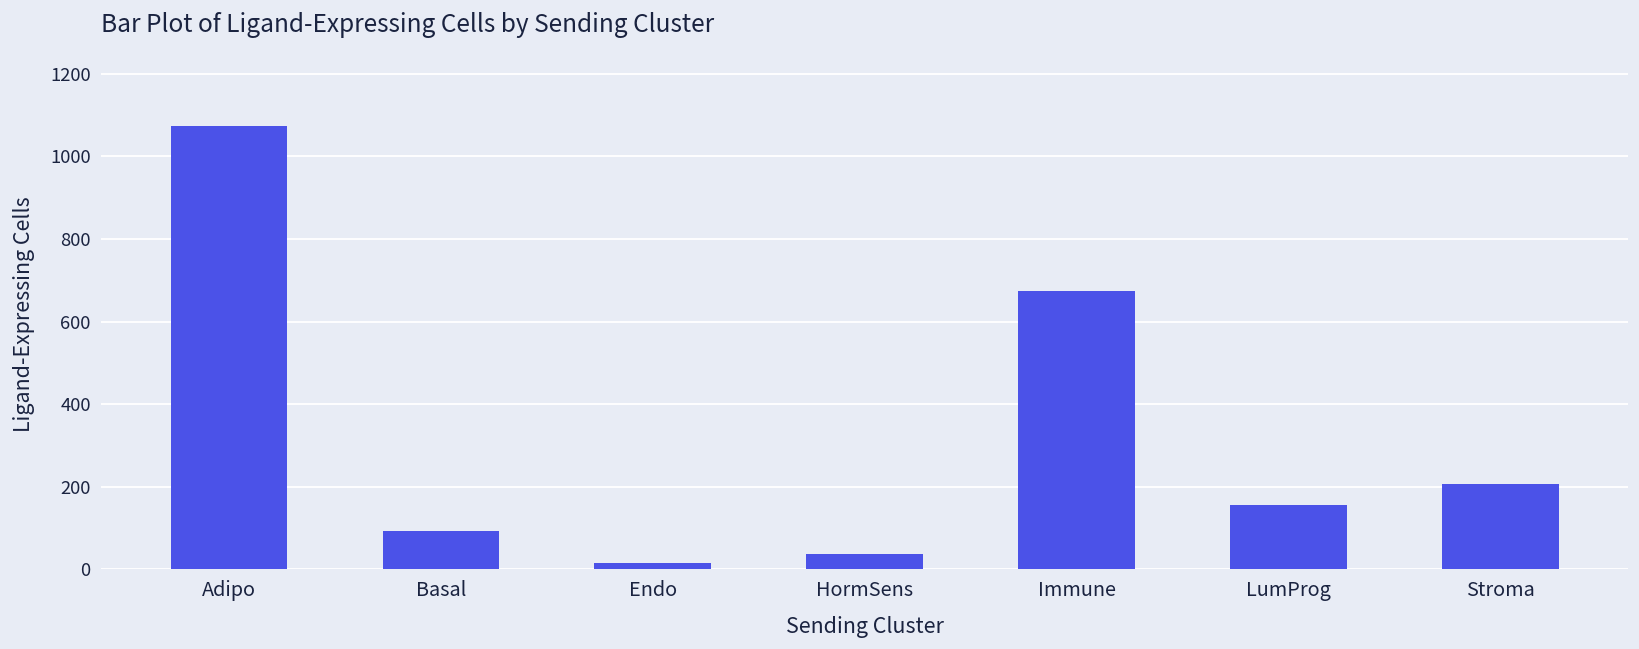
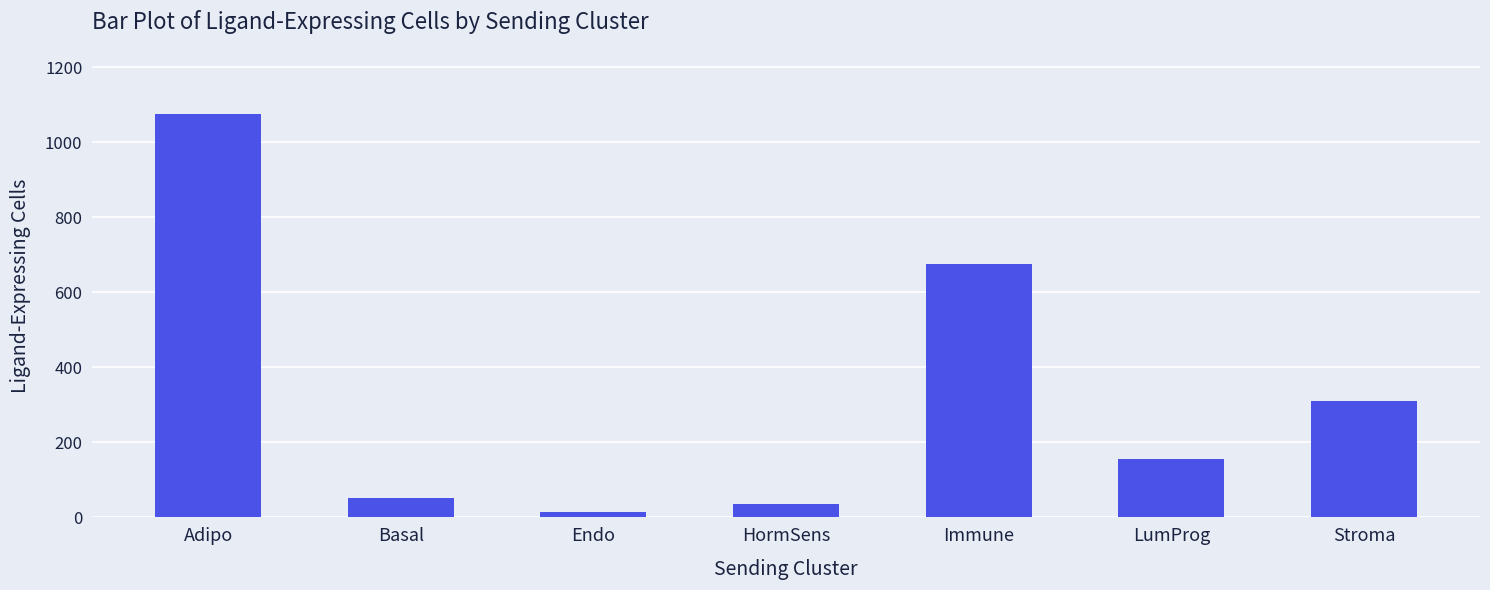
Basal: 90 -> 50
Stroma: 210 -> 310
